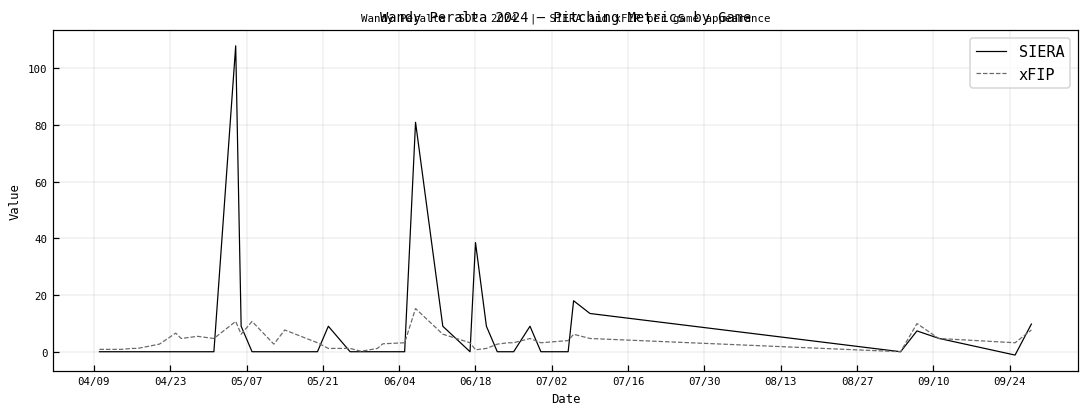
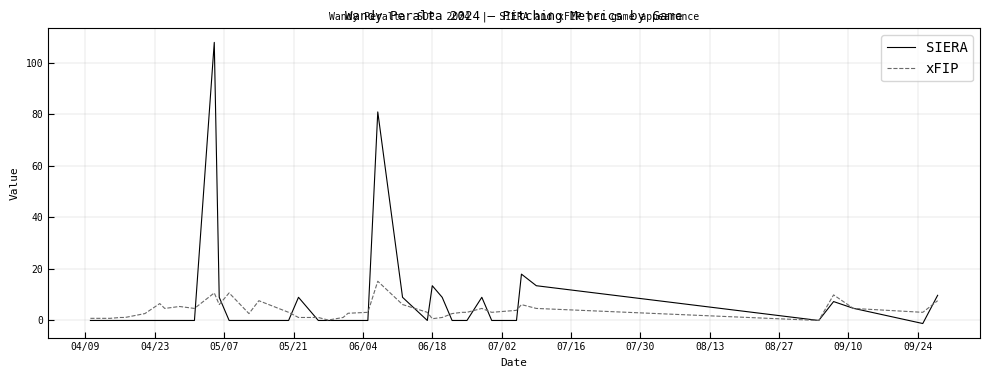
SIERA, 06/18: 39 -> 14
